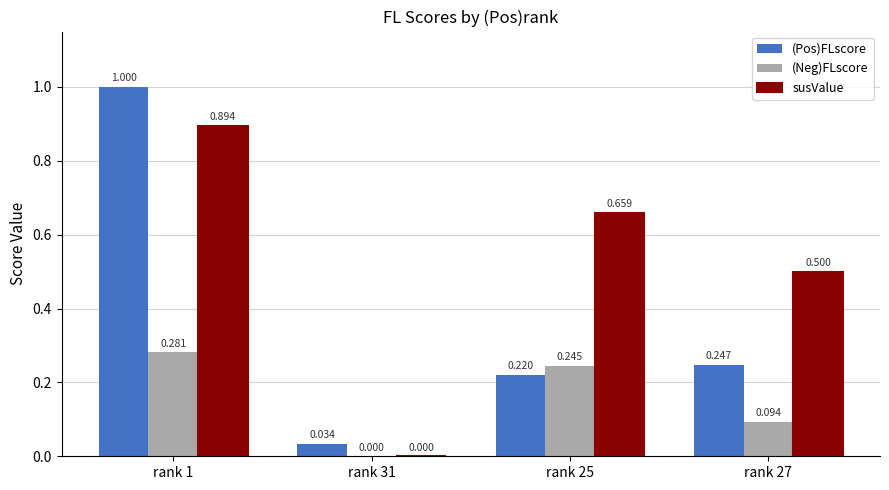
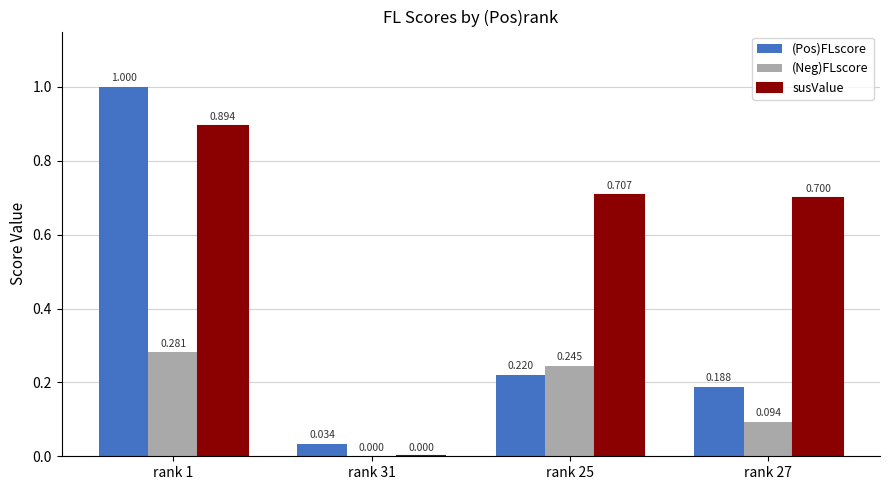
susValue, rank 25: 0.659 -> 0.707
(Pos)FLscore, rank 27: 0.247 -> 0.188
susValue, rank 27: 0.500 -> 0.700
